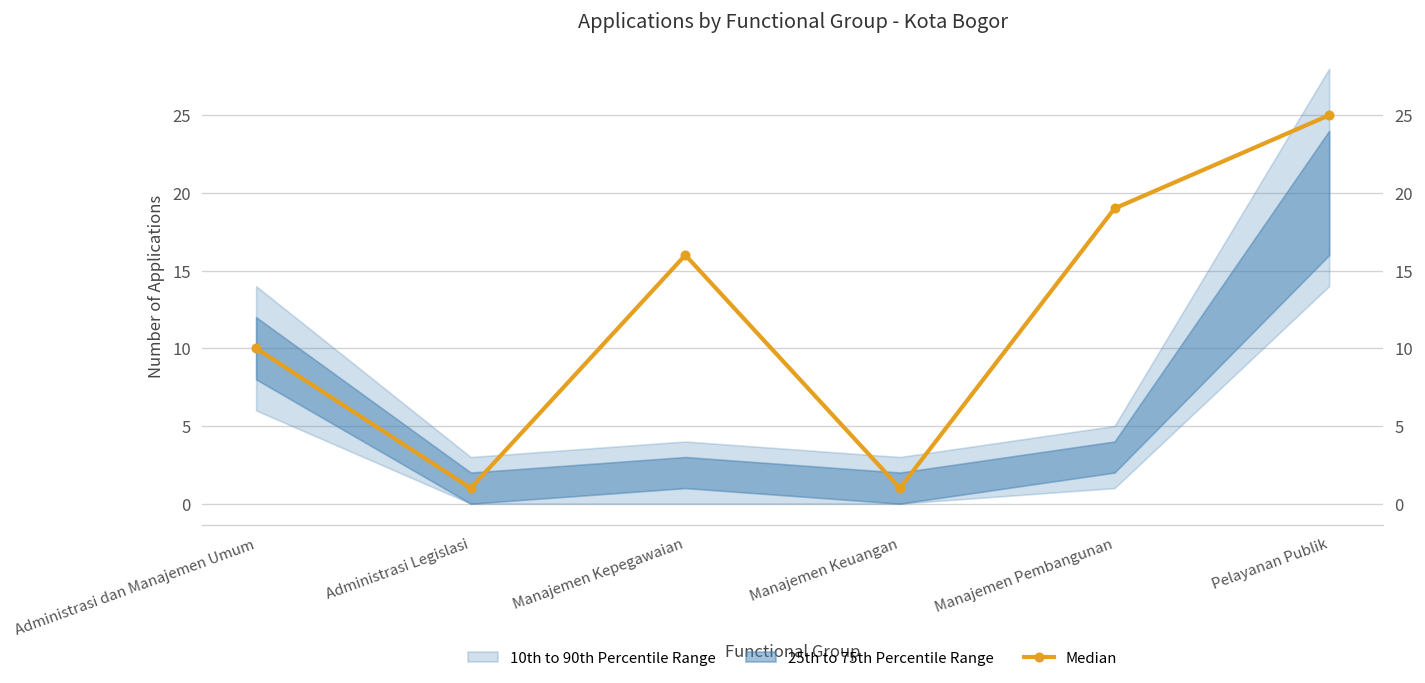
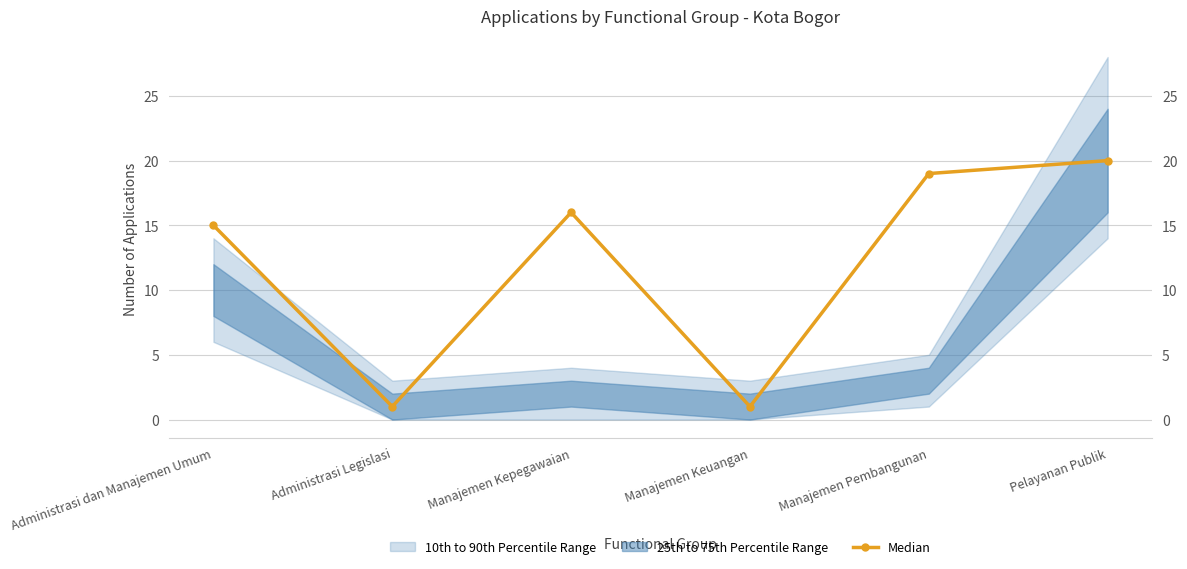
Median, Administrasi dan Manajemen Umum: 10 -> 15
Median, Pelayanan Publik: 25 -> 20
